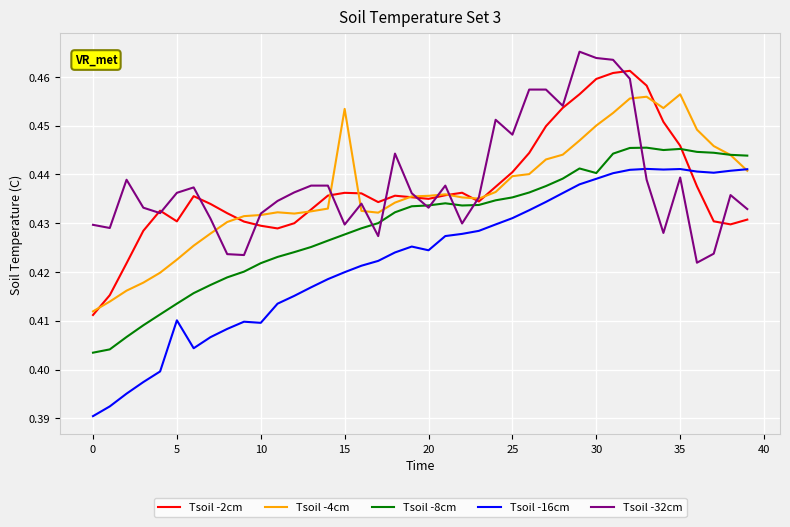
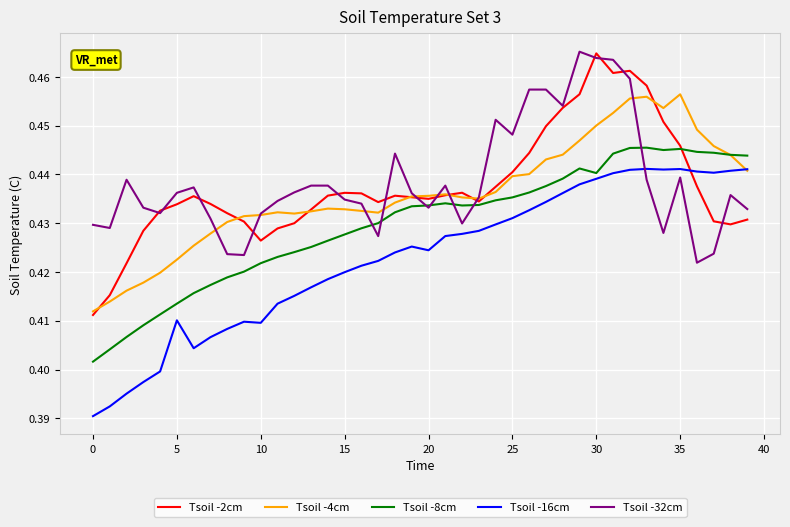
Tsoil -8cm, 0: 0.403 -> 0.402
Tsoil -2cm, 5: 0.430 -> 0.434
Tsoil -2cm, 10: 0.429 -> 0.426
Tsoil -4cm, 15: 0.453 -> 0.433
Tsoil -32cm, 15: 0.430 -> 0.435
Tsoil -2cm, 30: 0.460 -> 0.465
